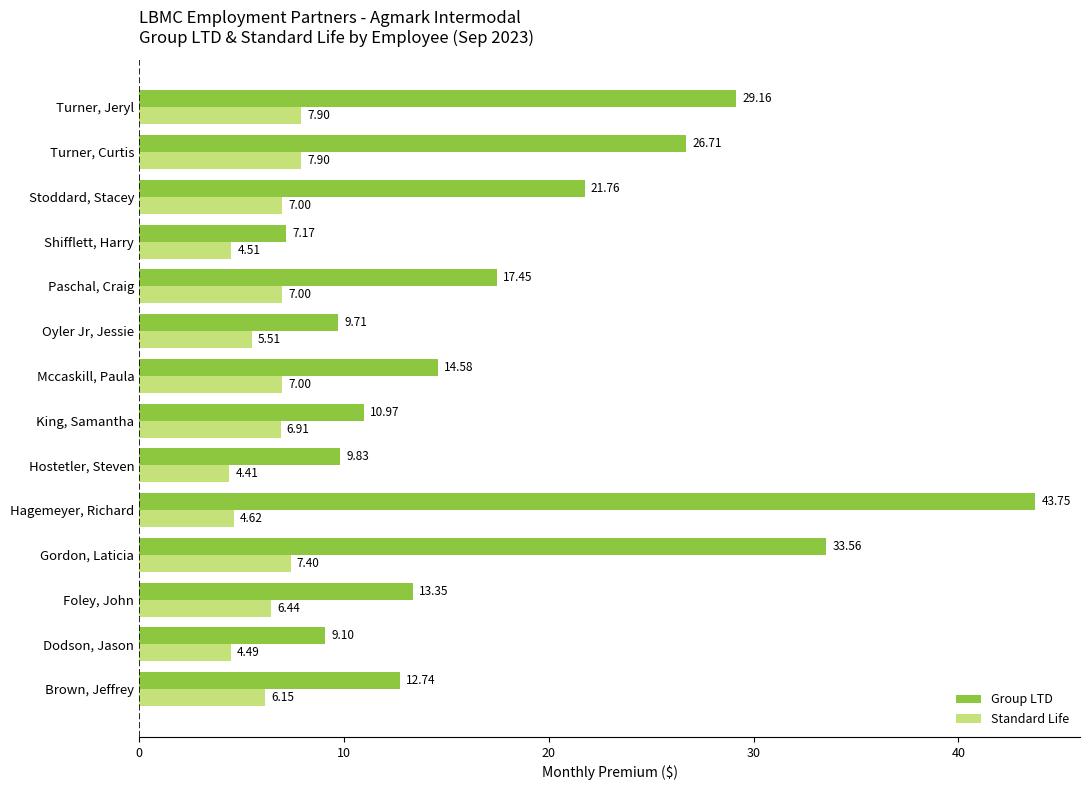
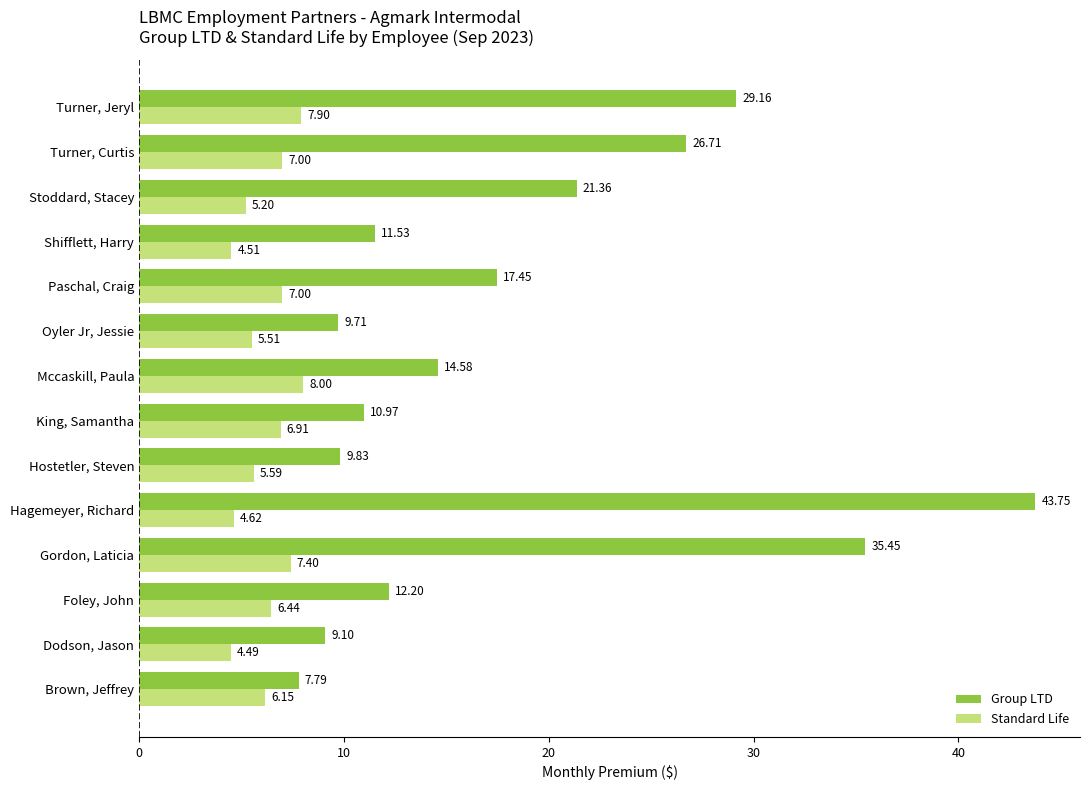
Standard Life, Turner, Curtis: 7.90 -> 7.00
Group LTD, Stoddard, Stacey: 21.76 -> 21.36
Standard Life, Stoddard, Stacey: 7.00 -> 5.20
Group LTD, Shifflett, Harry: 7.17 -> 11.53
Standard Life, Mccaskill, Paula: 7.00 -> 8.00
Standard Life, Hostetler, Steven: 4.41 -> 5.59
Group LTD, Gordon, Laticia: 33.56 -> 35.45
Group LTD, Foley, John: 13.35 -> 12.20
Group LTD, Brown, Jeffrey: 12.74 -> 7.79
